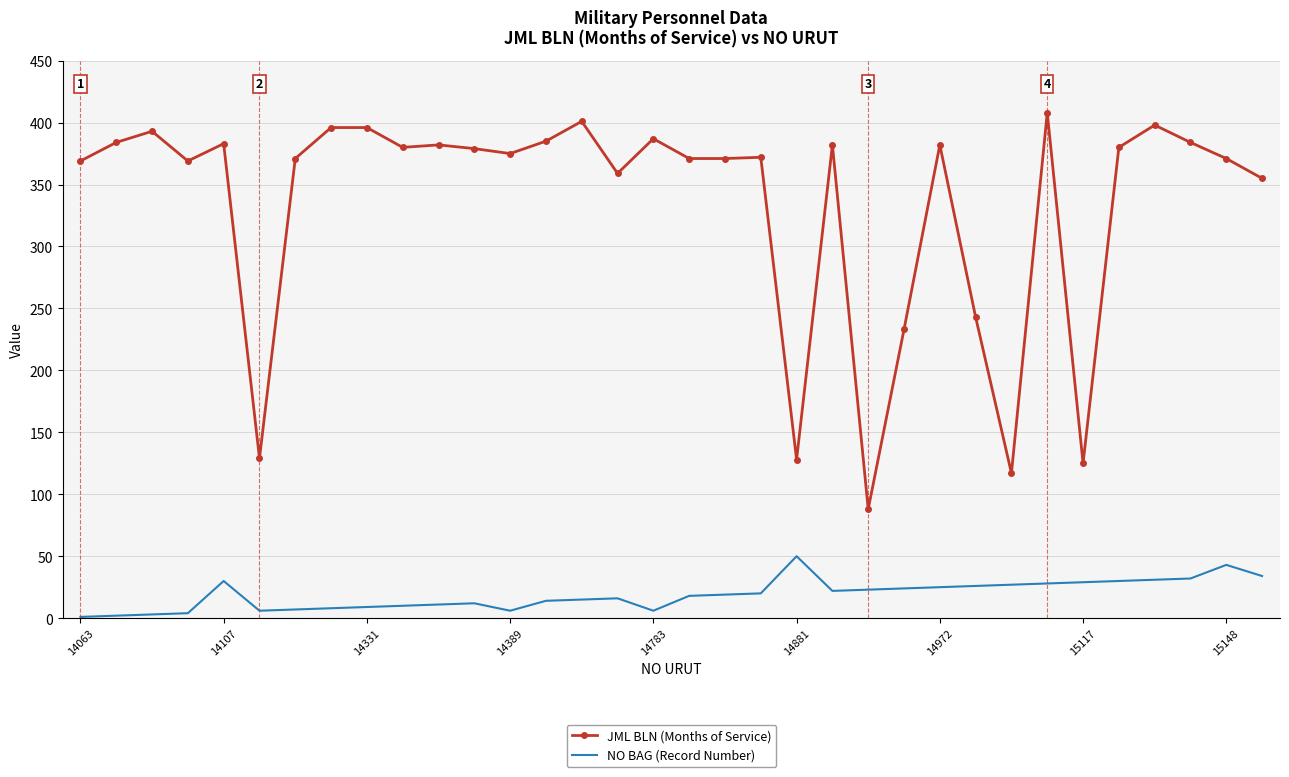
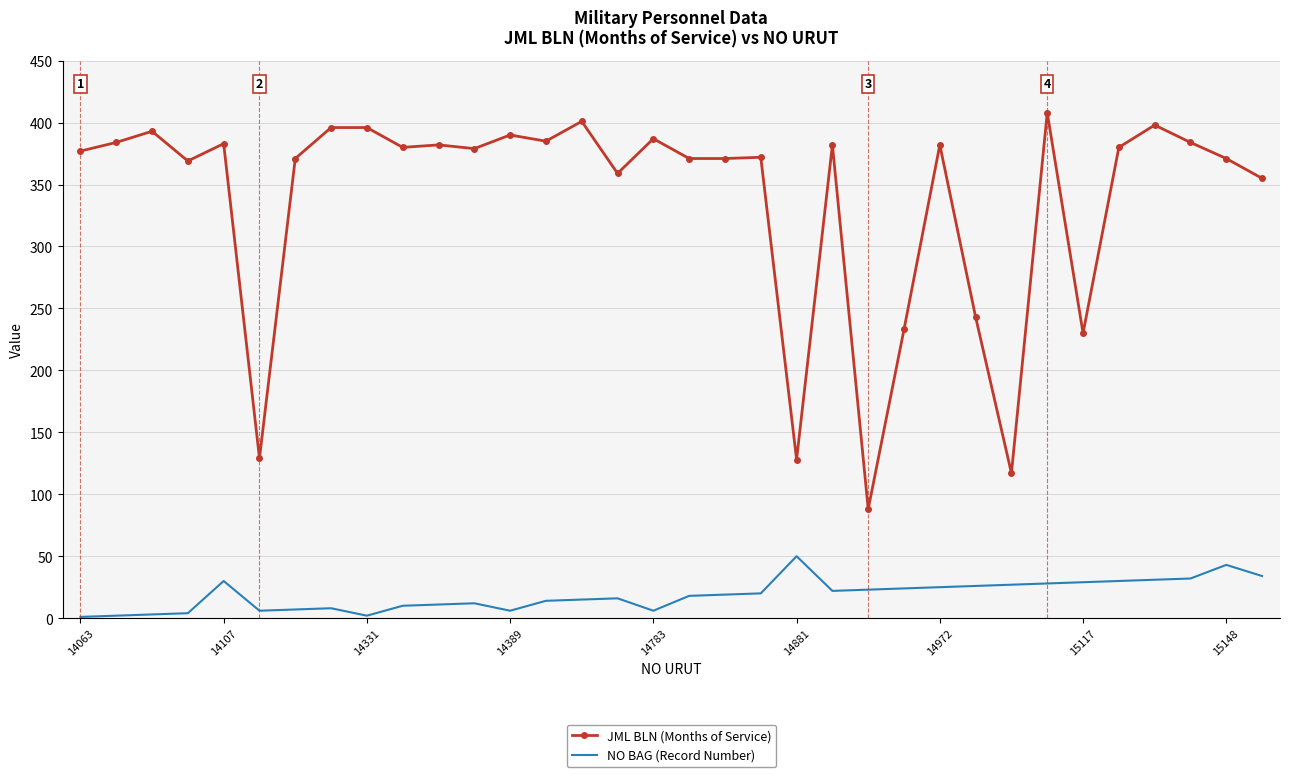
JML BLN (Months of Service), 14063: 369 -> 377
NO BAG (Record Number), 14331: 9 -> 2
JML BLN (Months of Service), 14389: 375 -> 390
JML BLN (Months of Service), 15117: 125 -> 230
